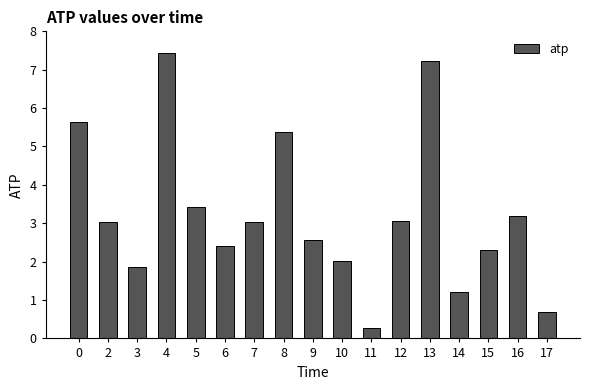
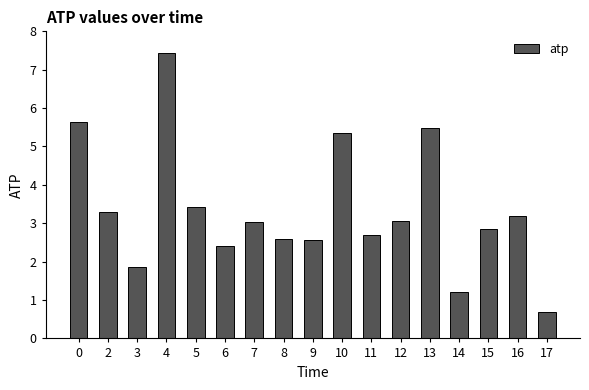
2: 3.0 -> 3.3
8: 5.4 -> 2.6
10: 2.0 -> 5.4
11: 0.3 -> 2.7
13: 7.2 -> 5.5
15: 2.3 -> 2.8
